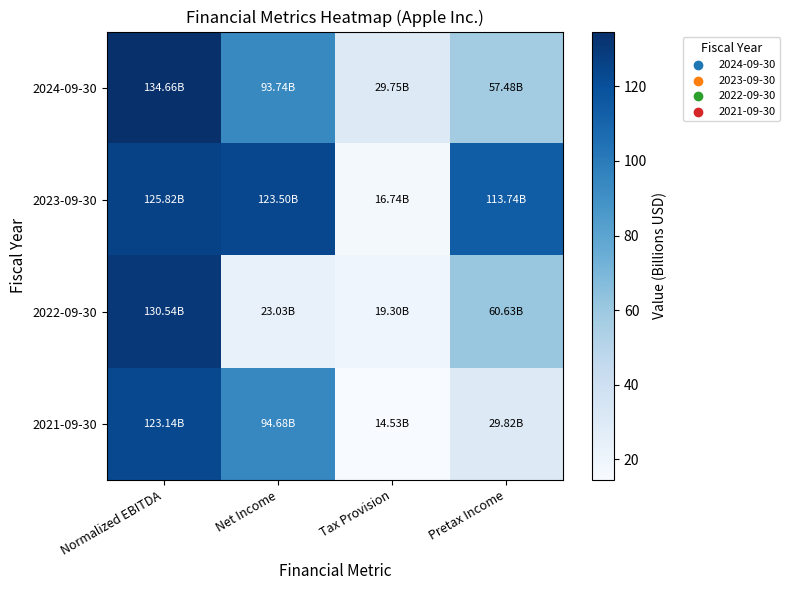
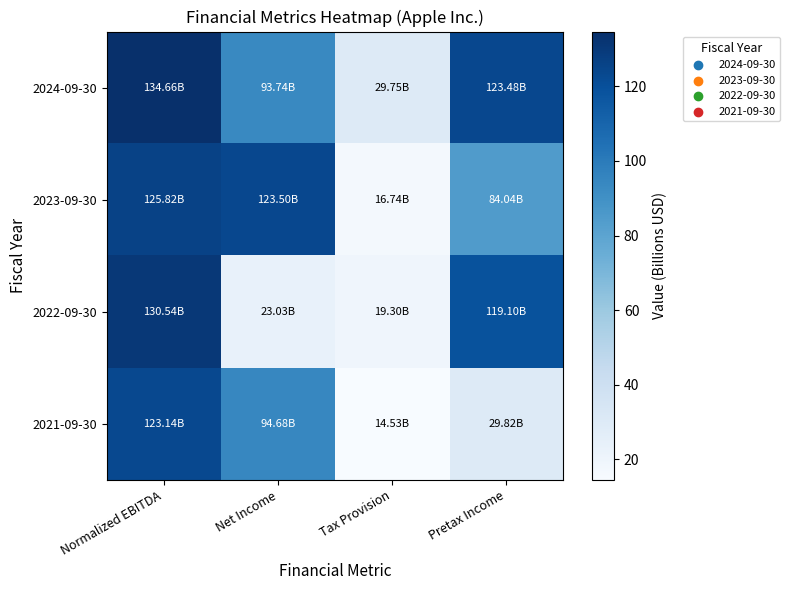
2024-09-30, Pretax Income: 57.48B -> 123.48B
2023-09-30, Pretax Income: 113.74B -> 84.04B
2022-09-30, Pretax Income: 60.63B -> 119.10B
